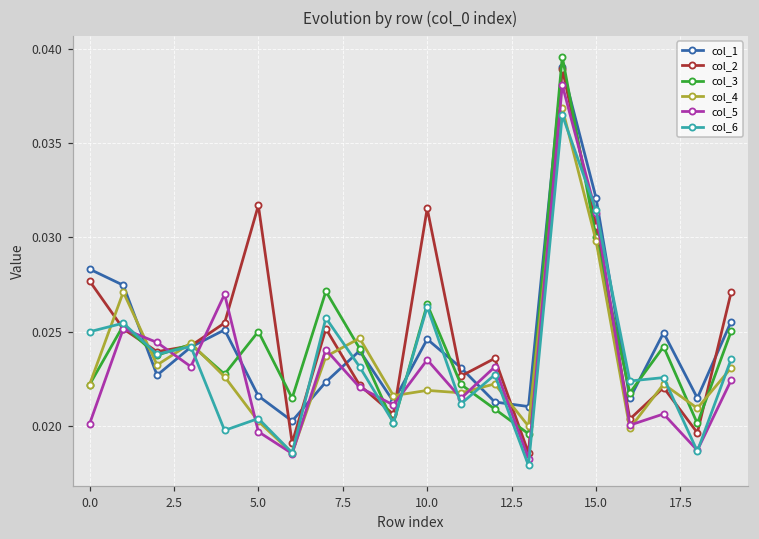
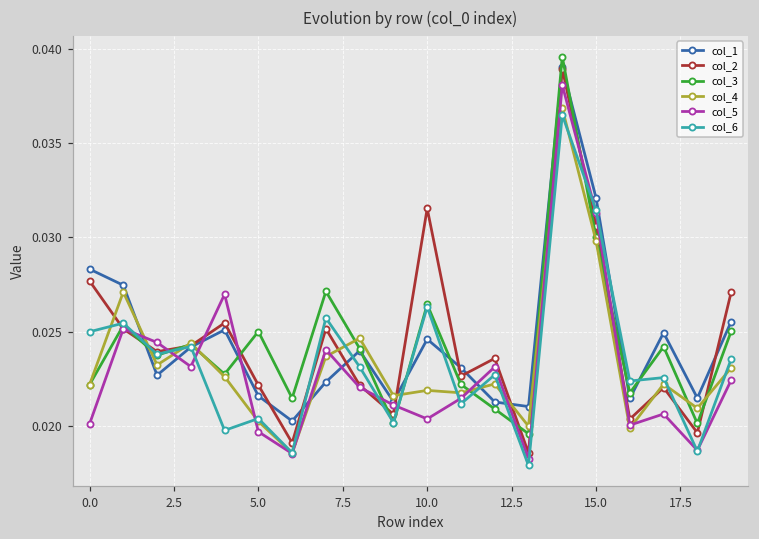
col_2, 5.0: 0.0317 -> 0.0222
col_5, 10.0: 0.0235 -> 0.0204
